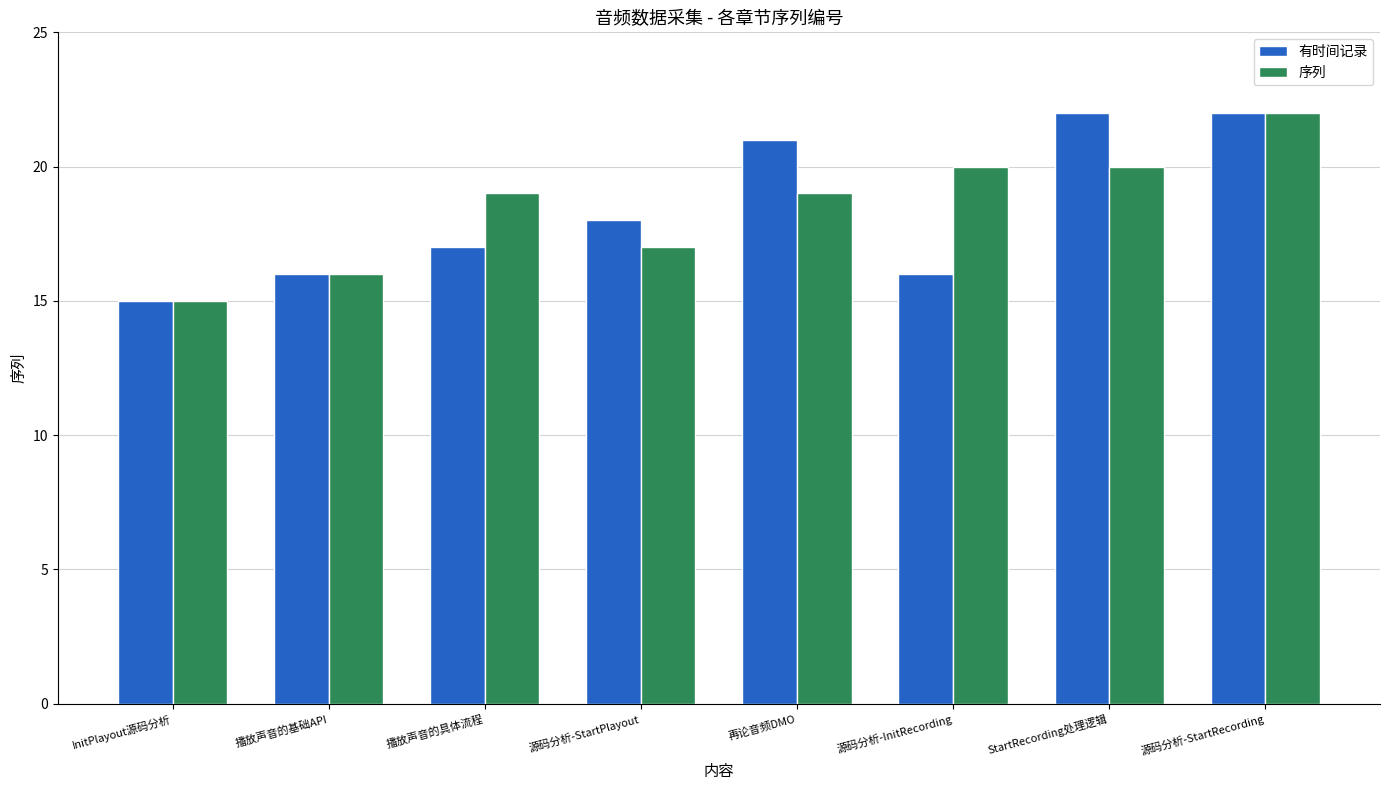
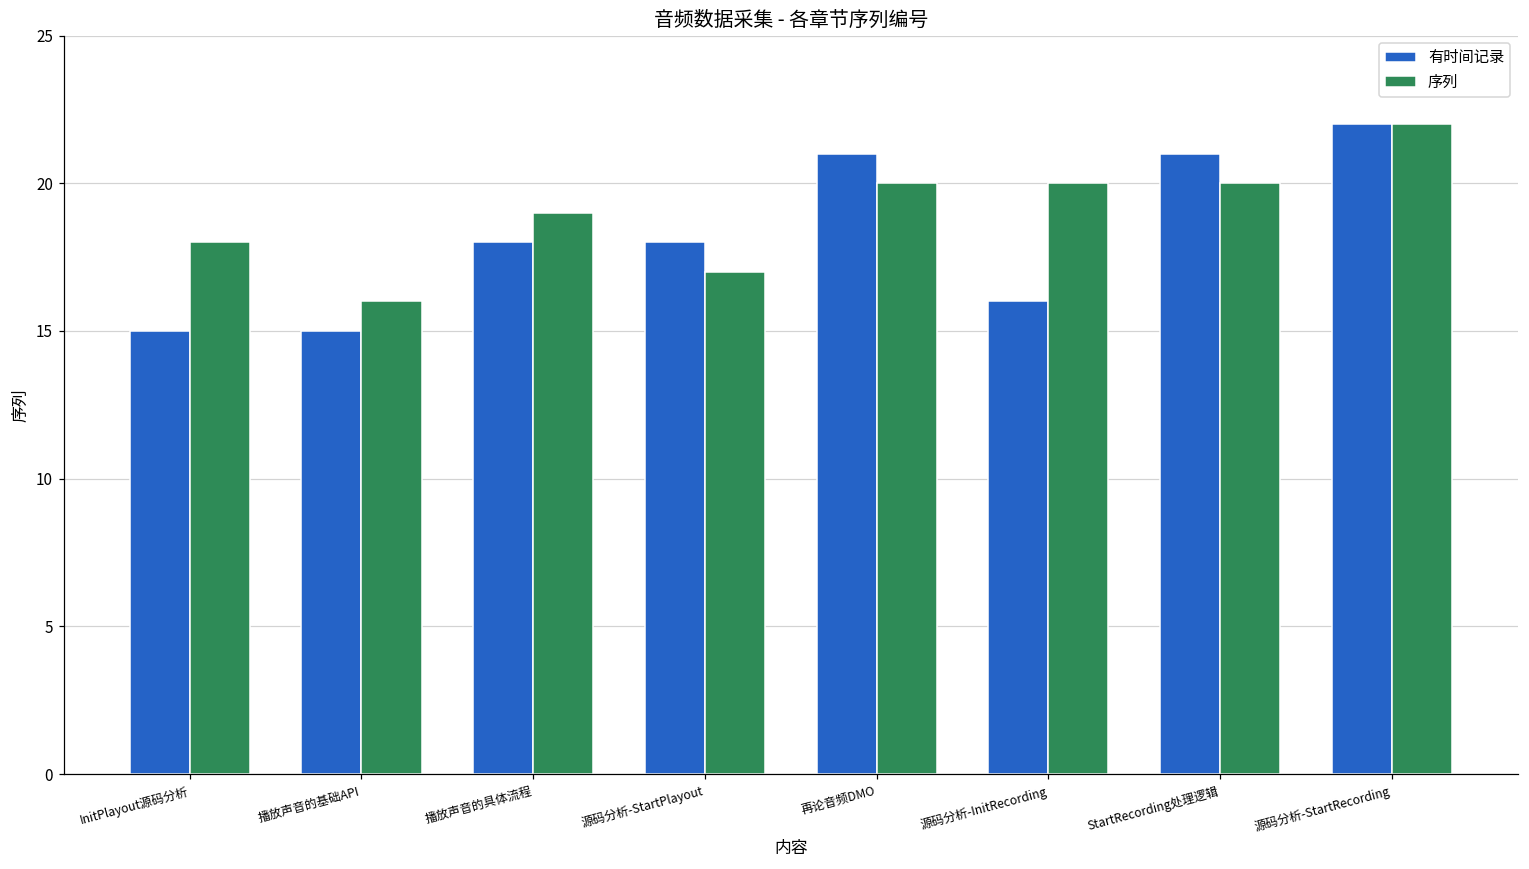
序列, InitPlayout源码分析: 15 -> 18
有时间记录, 播放声音的基础API: 16 -> 15
有时间记录, 播放声音的具体流程: 17 -> 18
序列, 再论音频DMO: 19 -> 20
有时间记录, StartRecording处理逻辑: 22 -> 21
